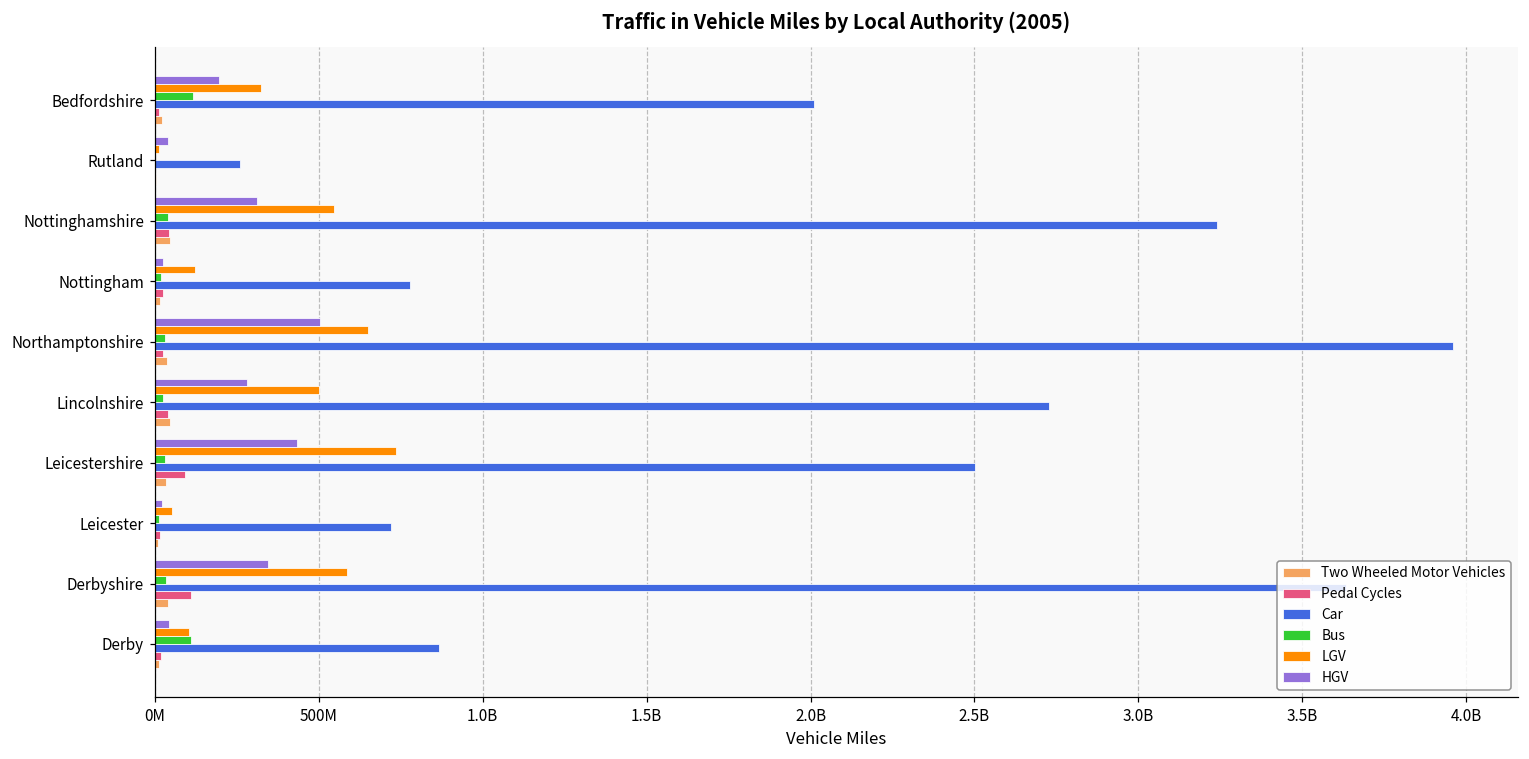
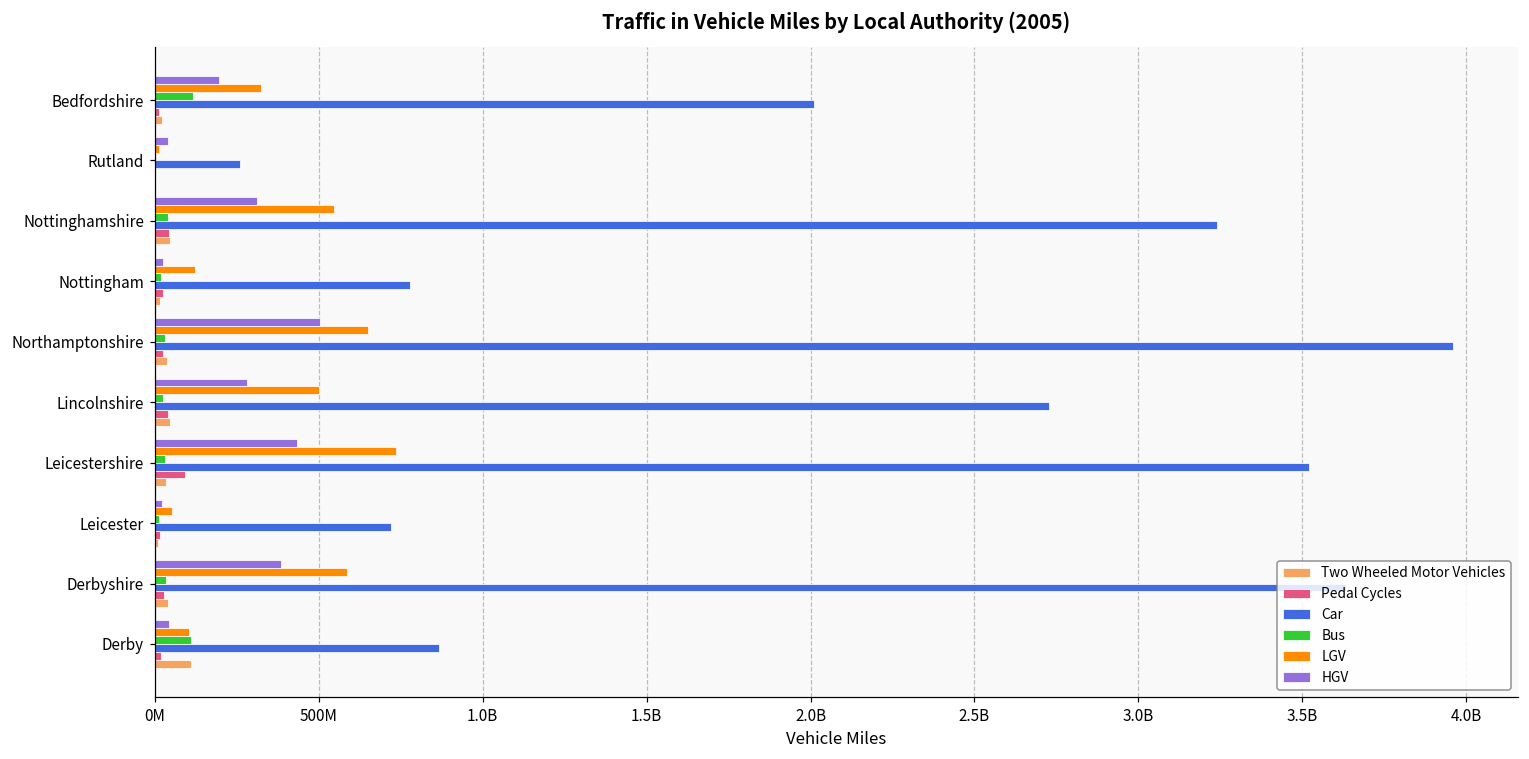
Car, Leicestershire: 2500000000 -> 3520000000
HGV, Derbyshire: 340000000 -> 390000000
Pedal Cycles, Derbyshire: 110000000 -> 30000000
Two Wheeled Motor Vehicles, Derby: 10000000 -> 110000000
